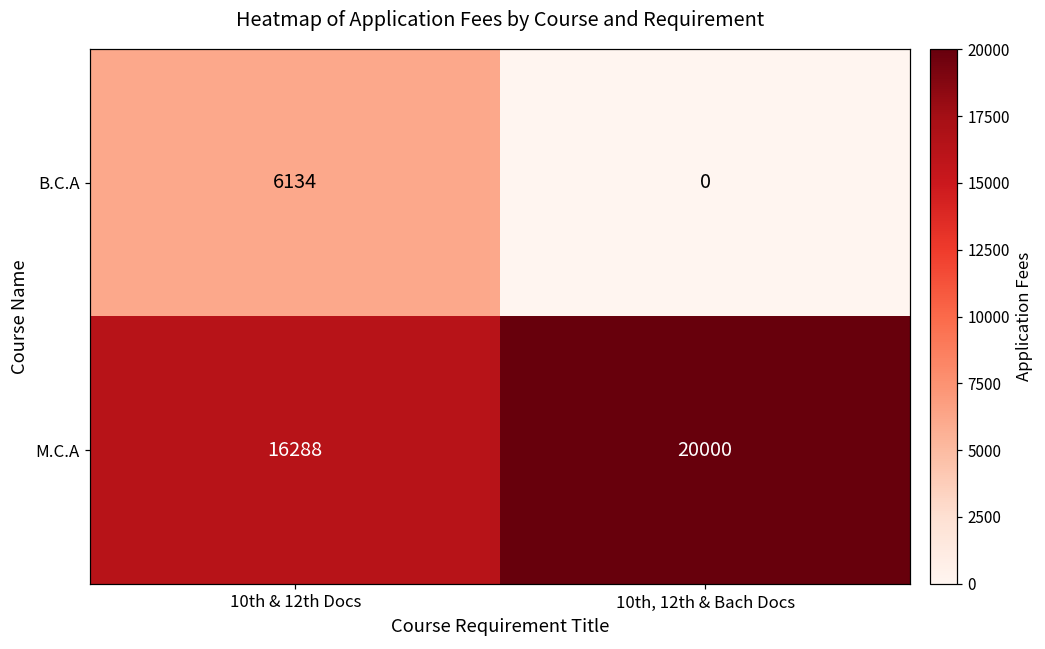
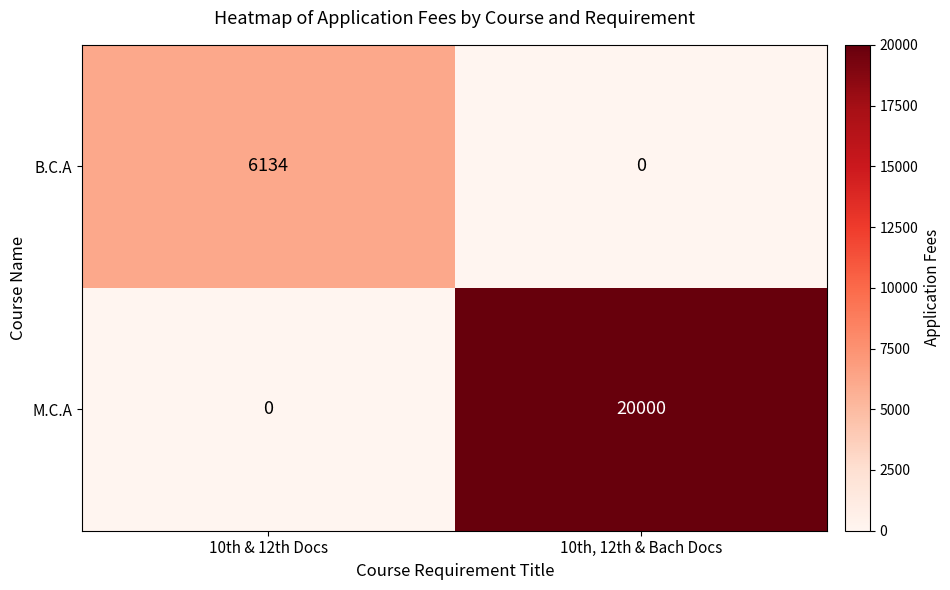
M.C.A, 10th & 12th Docs: 16288 -> 0
